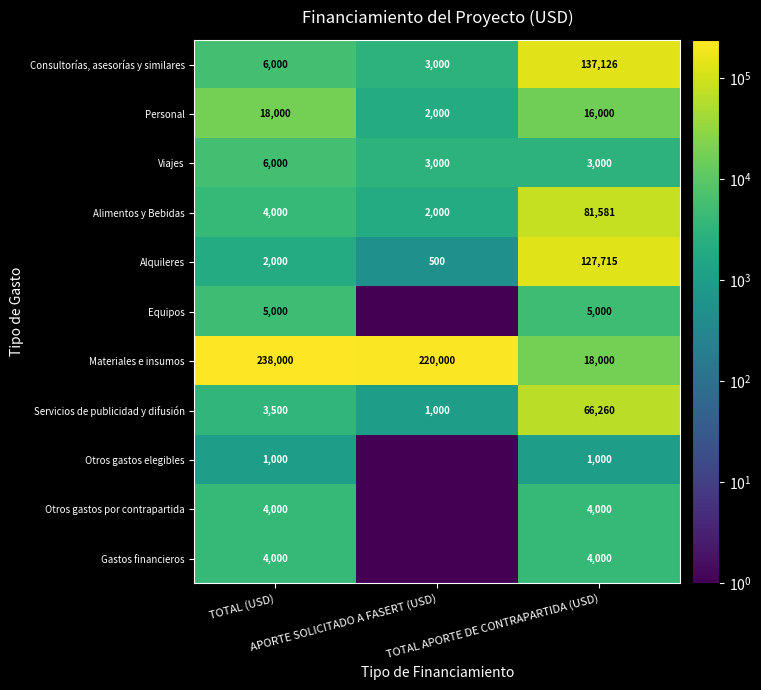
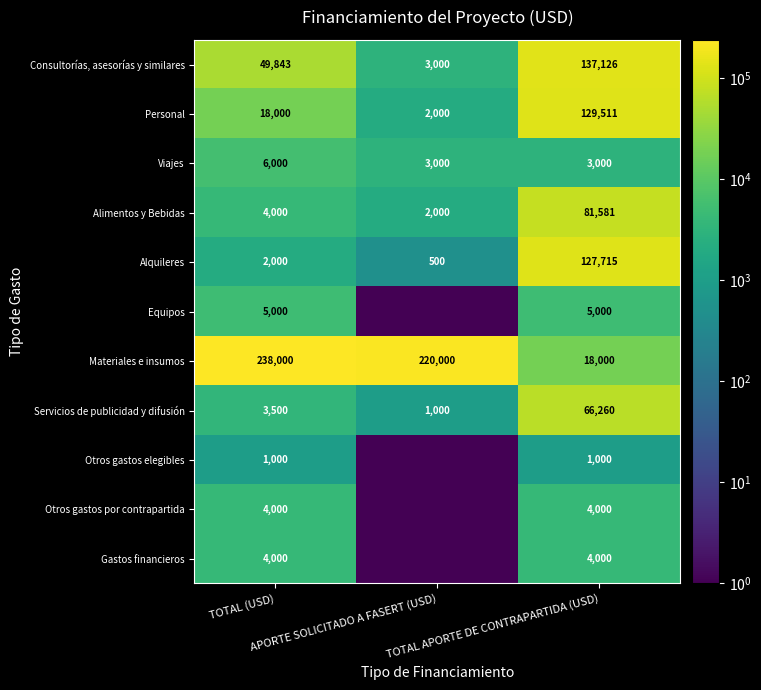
Consultorías, asesorías y similares, TOTAL (USD): 6,000 -> 49,843
Personal, TOTAL APORTE DE CONTRAPARTIDA (USD): 16,000 -> 129,511
